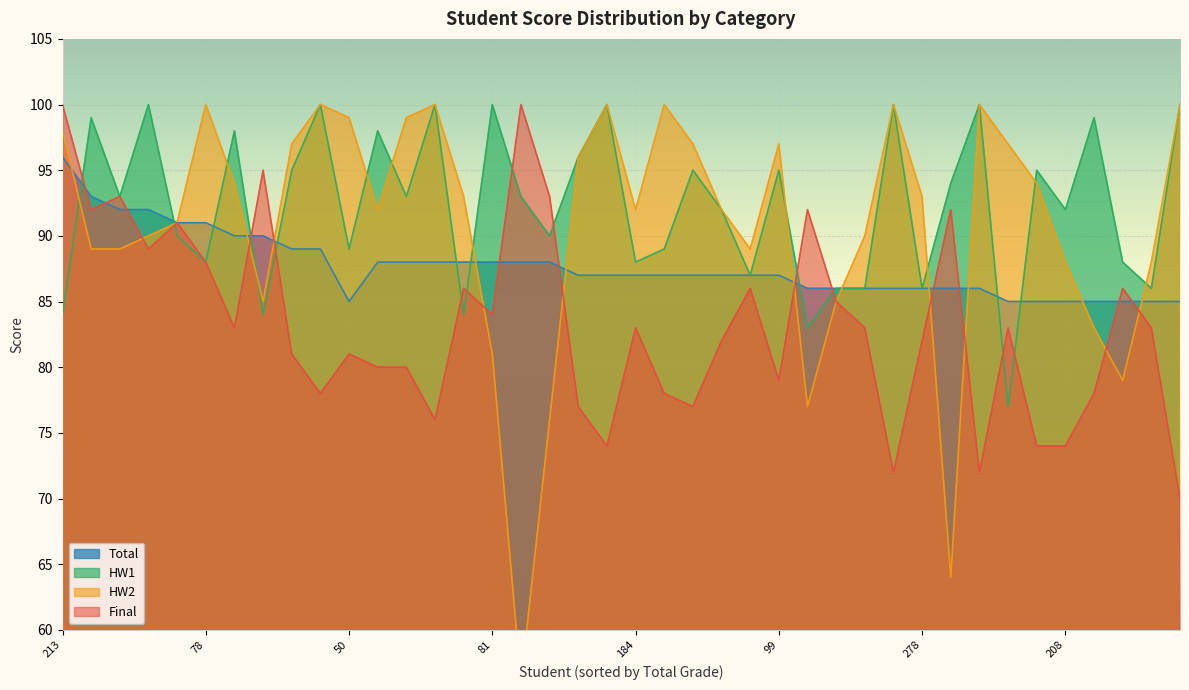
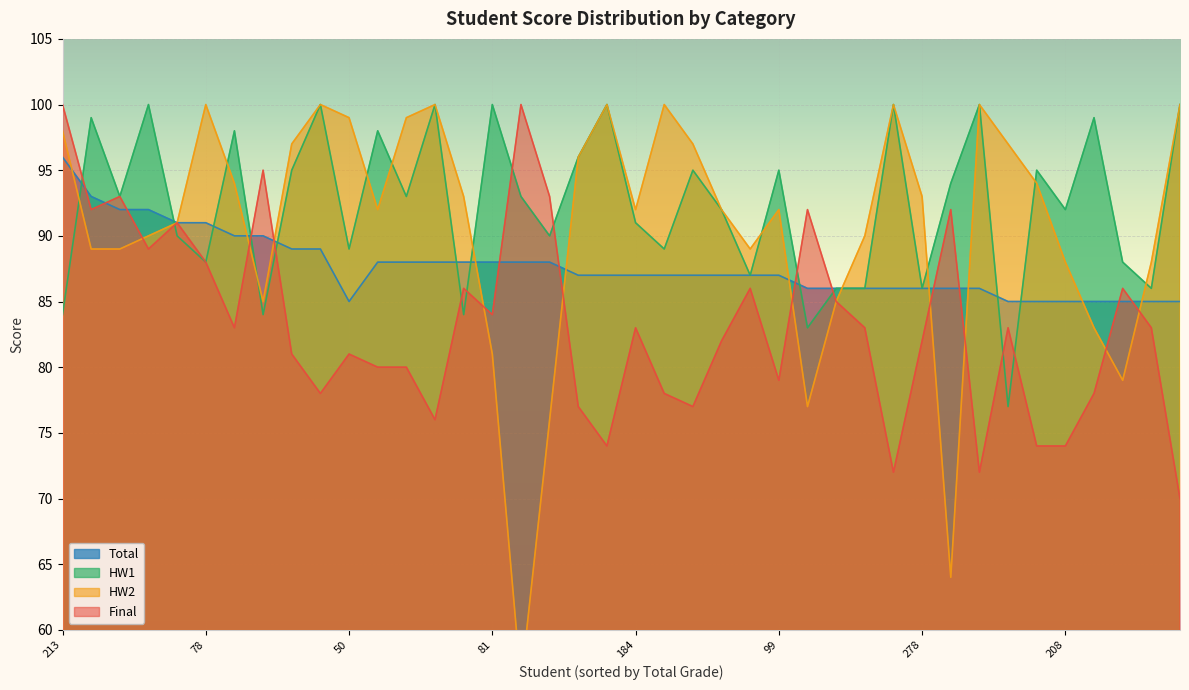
HW1, 184: 88 -> 91
HW2, 99: 97 -> 92
